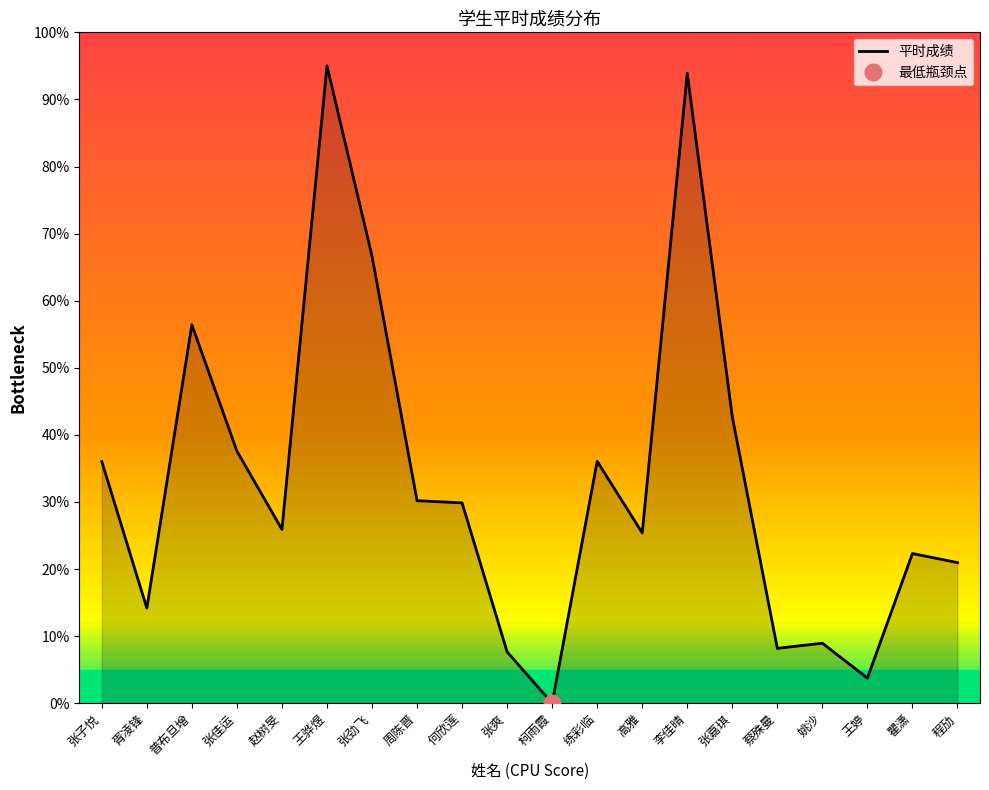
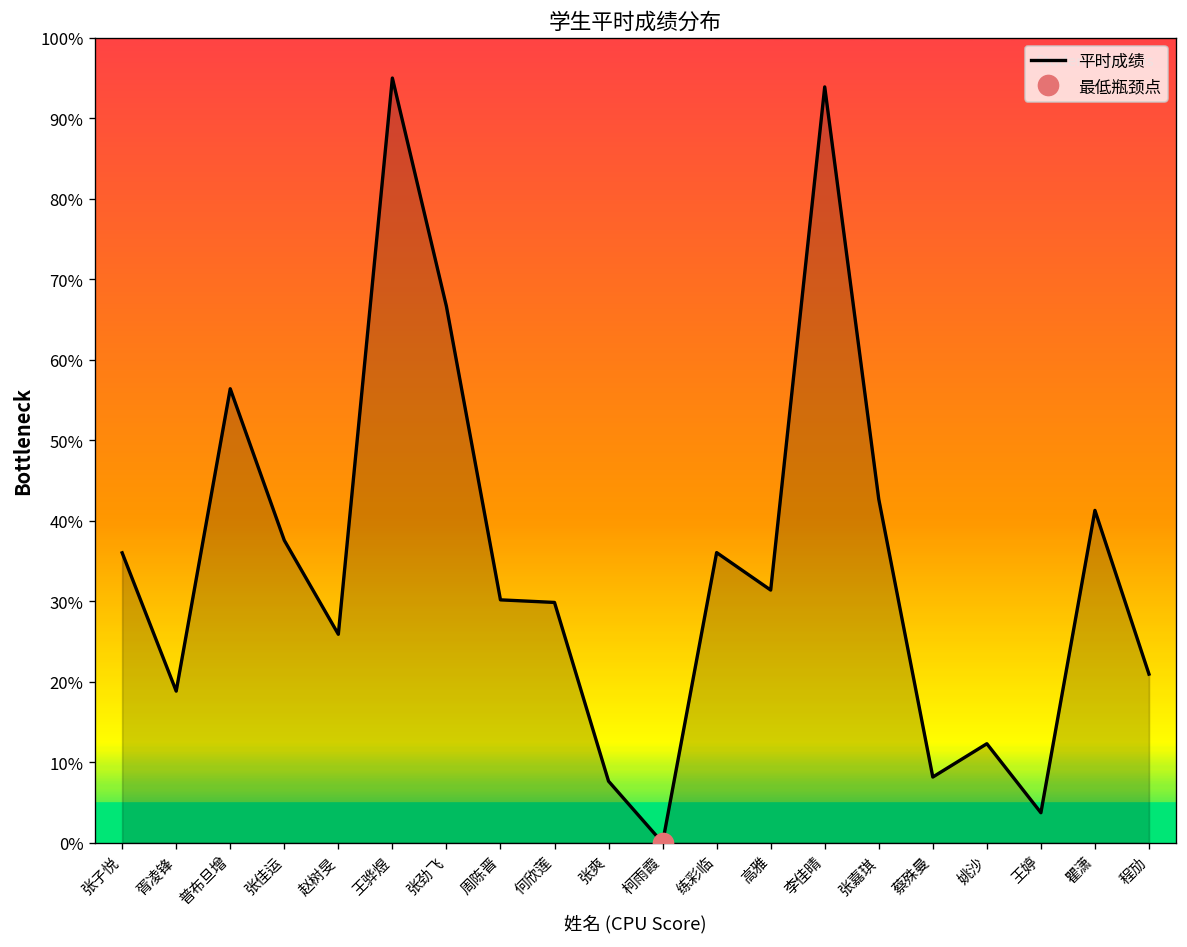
平时成绩, 胥凌锋: 14% -> 19%
平时成绩, 高雅: 25% -> 31%
平时成绩, 姚沙: 9% -> 12%
平时成绩, 瞿潇: 22% -> 41%
